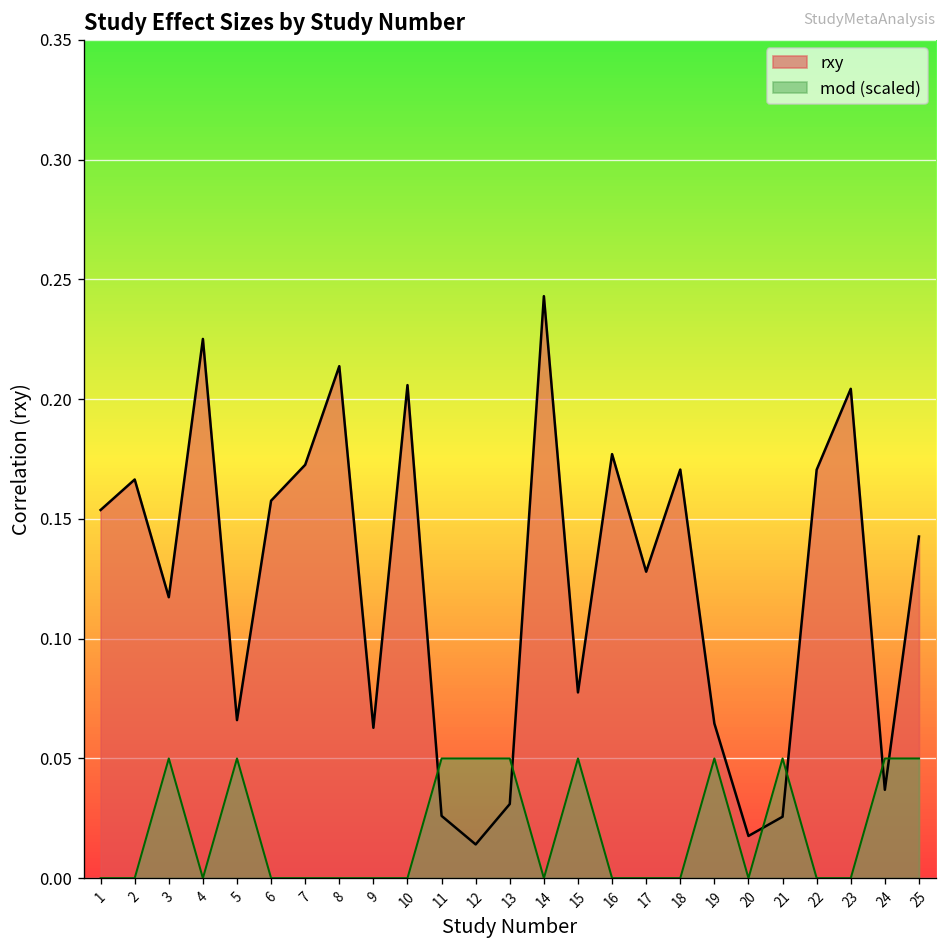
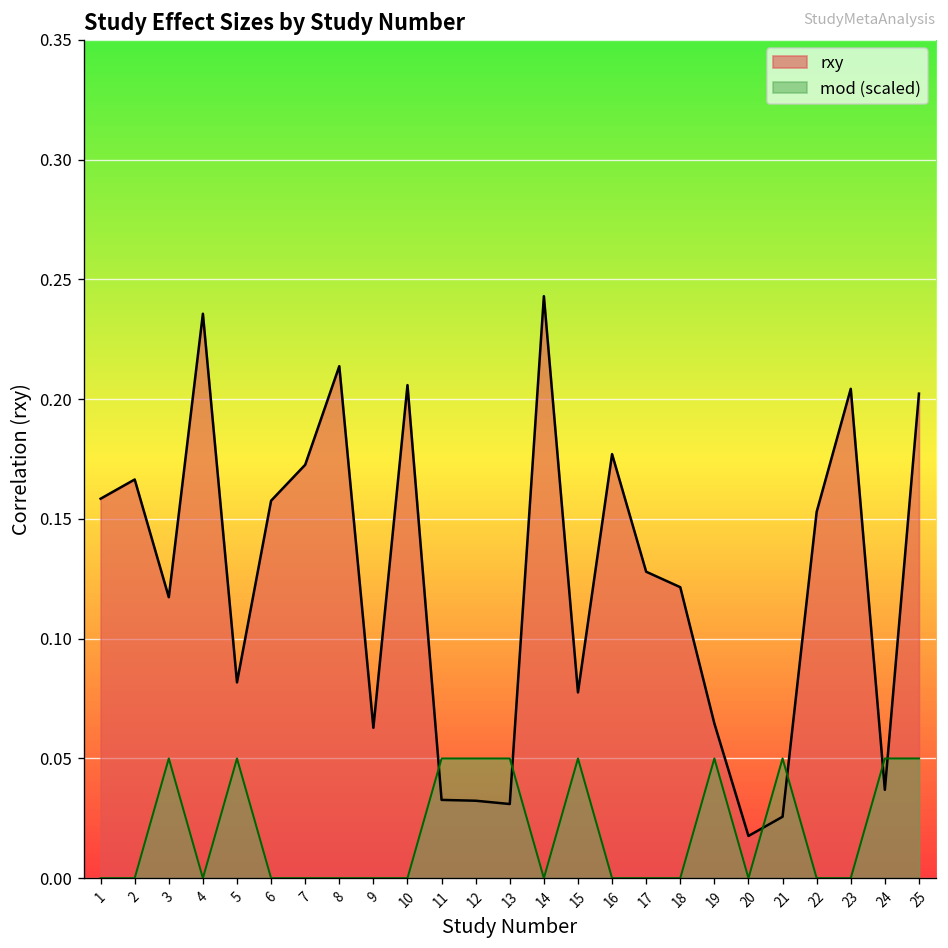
rxy, 1: 0.154 -> 0.158
rxy, 4: 0.225 -> 0.236
rxy, 5: 0.066 -> 0.082
rxy, 11: 0.026 -> 0.033
rxy, 12: 0.014 -> 0.032
rxy, 18: 0.171 -> 0.122
rxy, 22: 0.171 -> 0.153
rxy, 25: 0.143 -> 0.202
